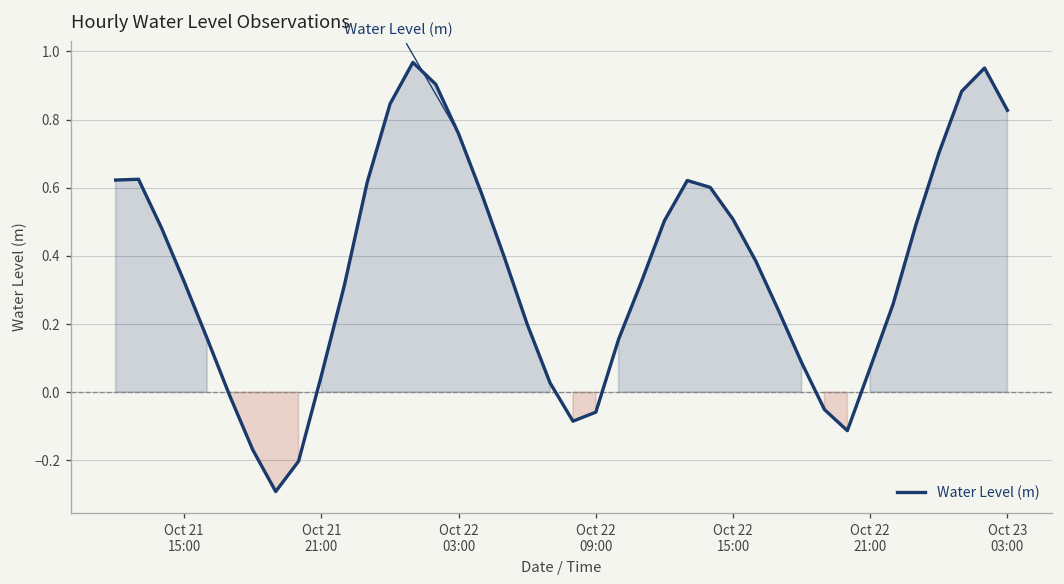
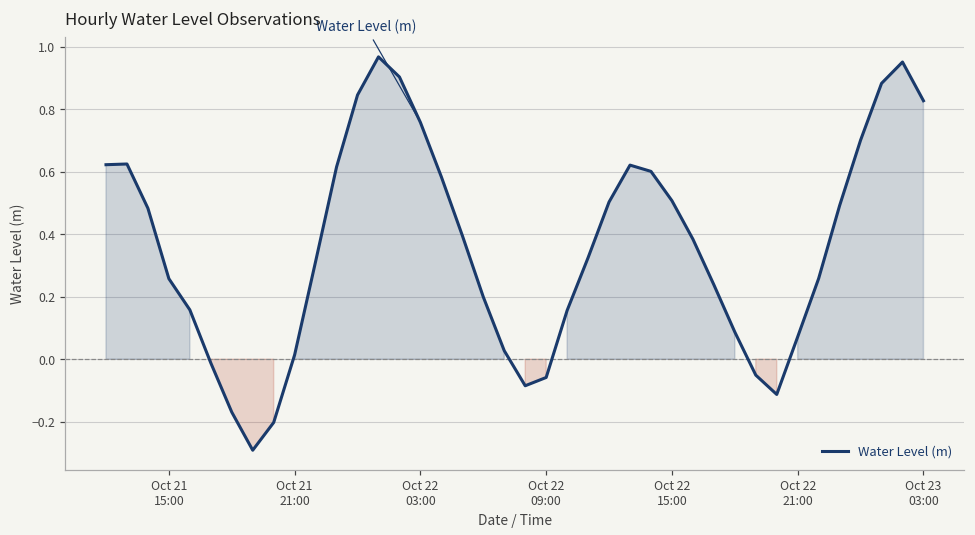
Oct 21 15:00: 0.32 -> 0.26
Oct 21 21:00: 0.05 -> 0.01
